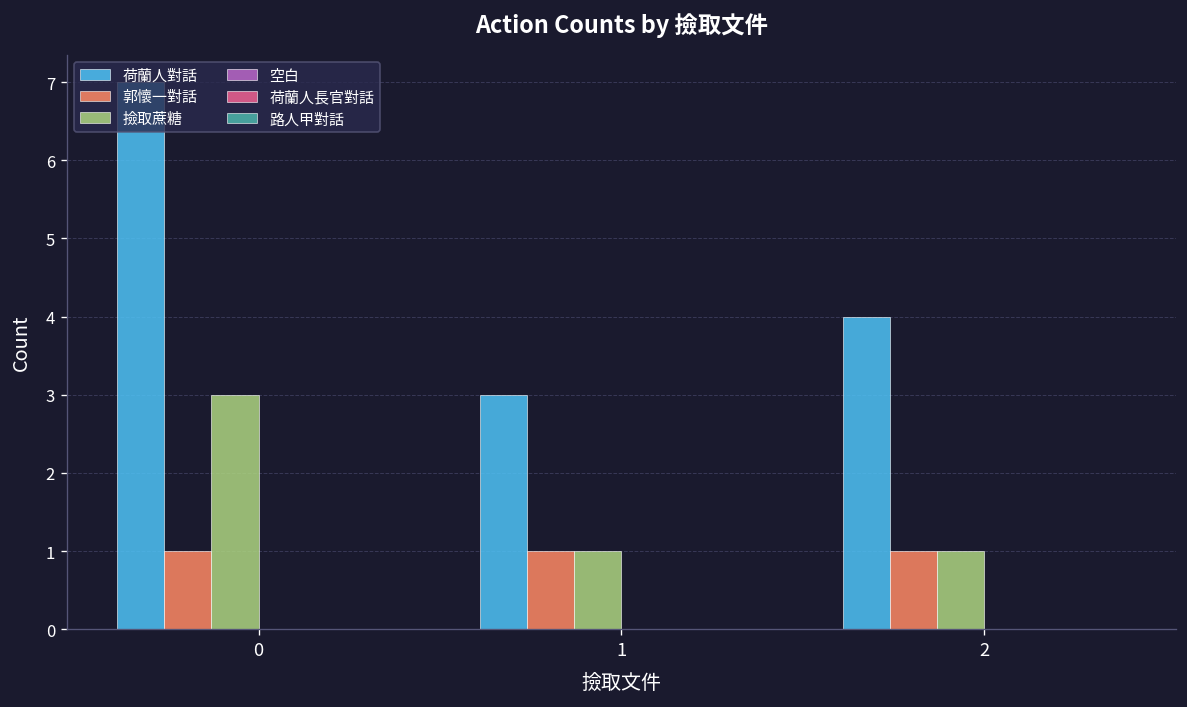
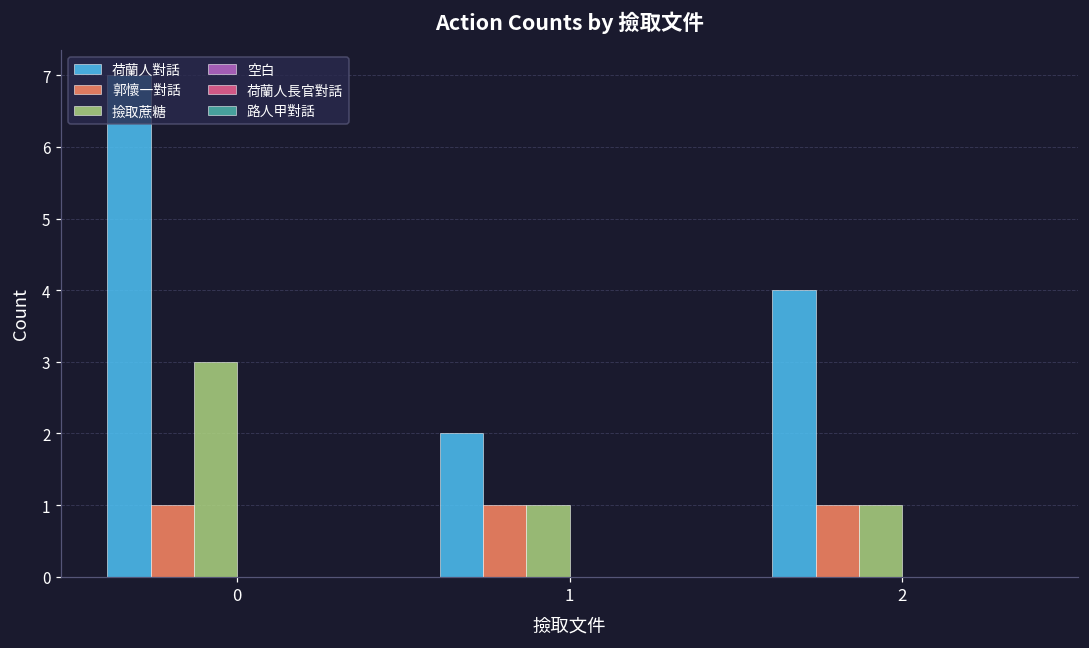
荷蘭人對話, 1: 3 -> 2
